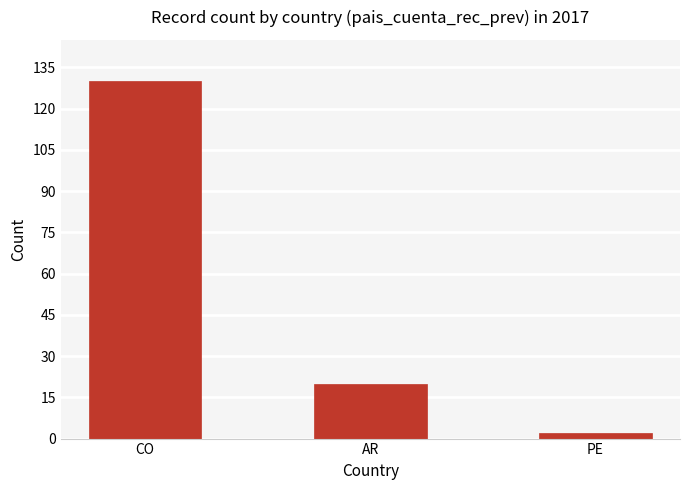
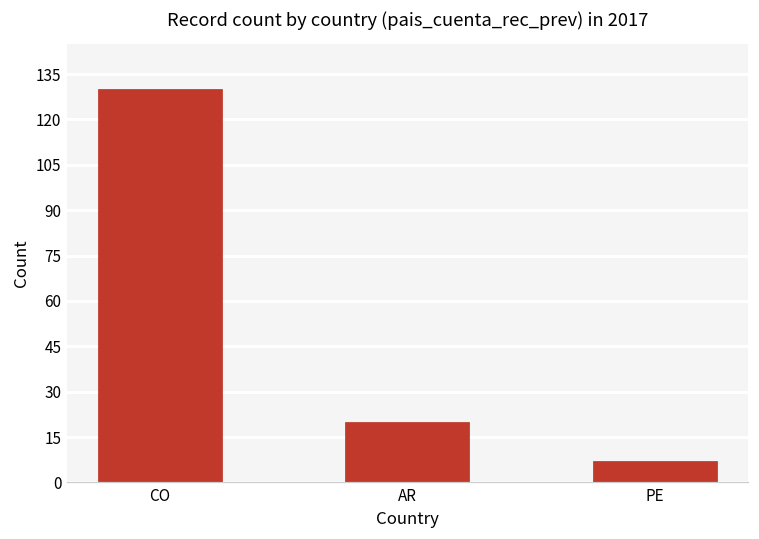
PE: 2 -> 7
